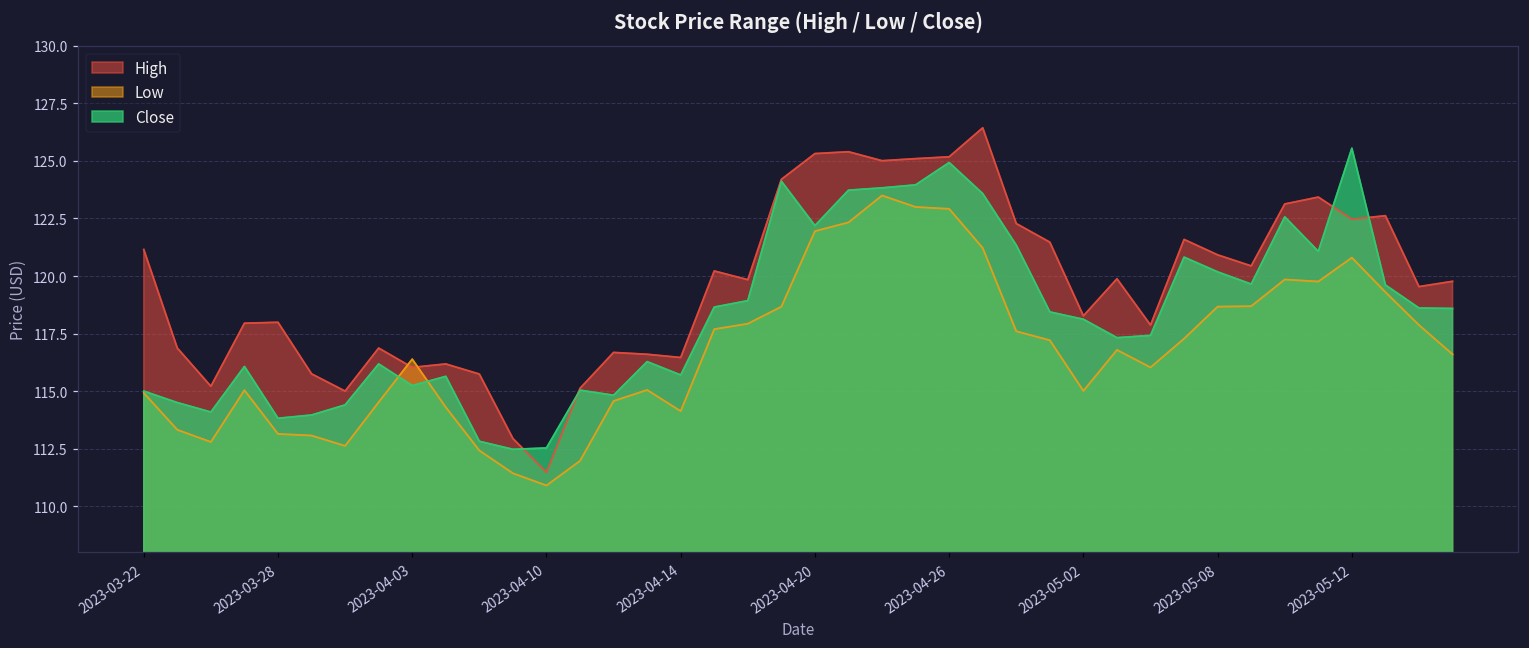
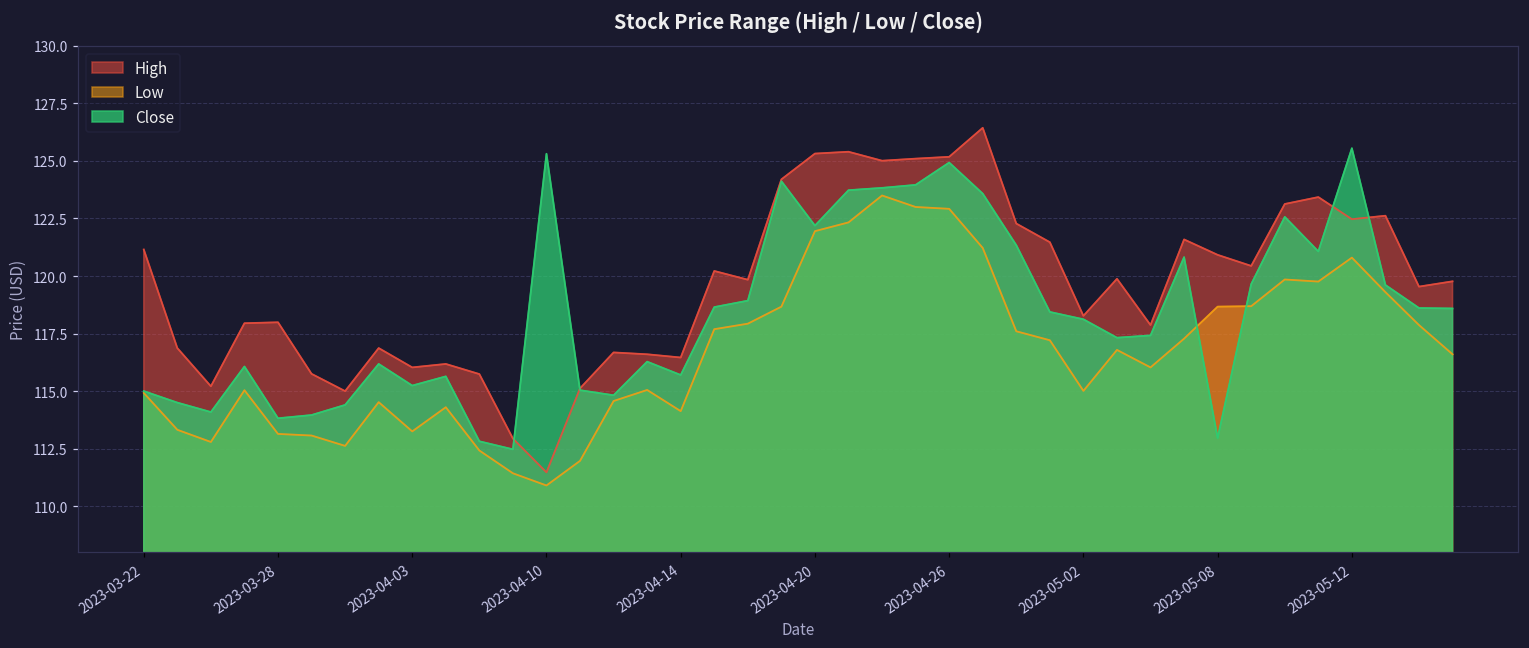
Low, 2023-04-03: 116.4 -> 113.3
Close, 2023-04-10: 112.5 -> 125.3
Close, 2023-05-08: 120.2 -> 113.0
